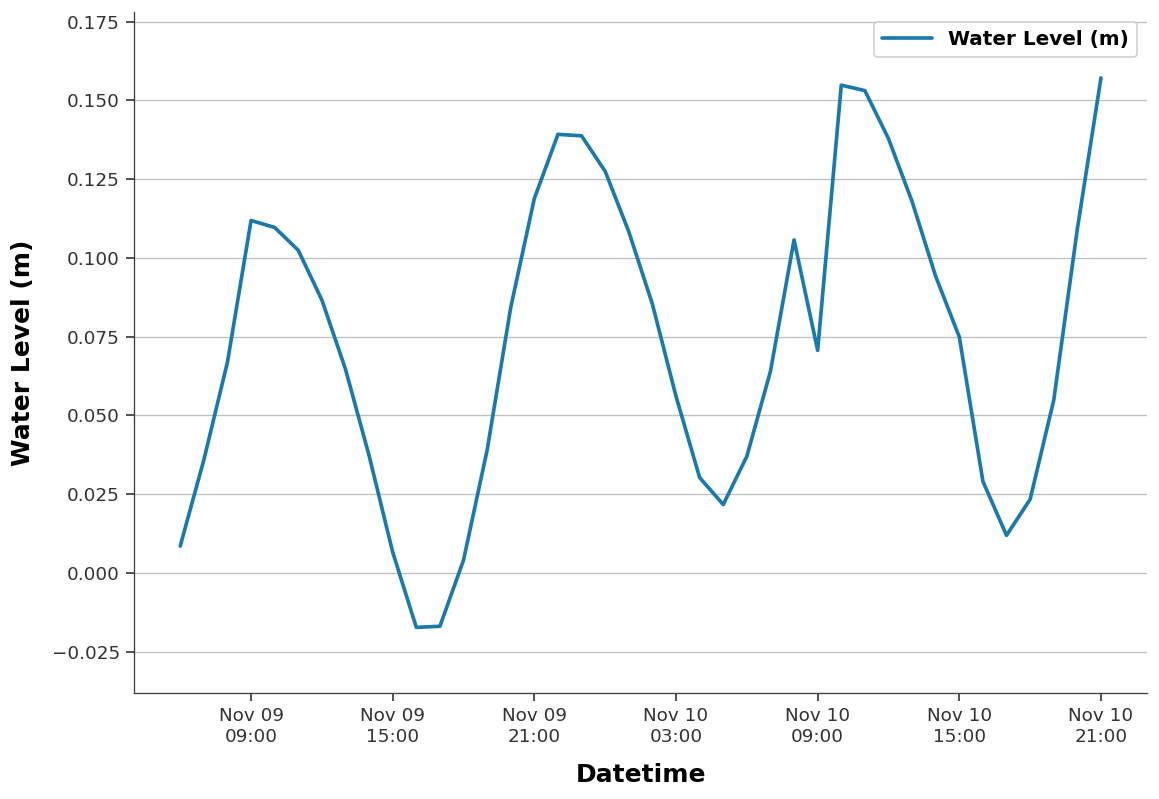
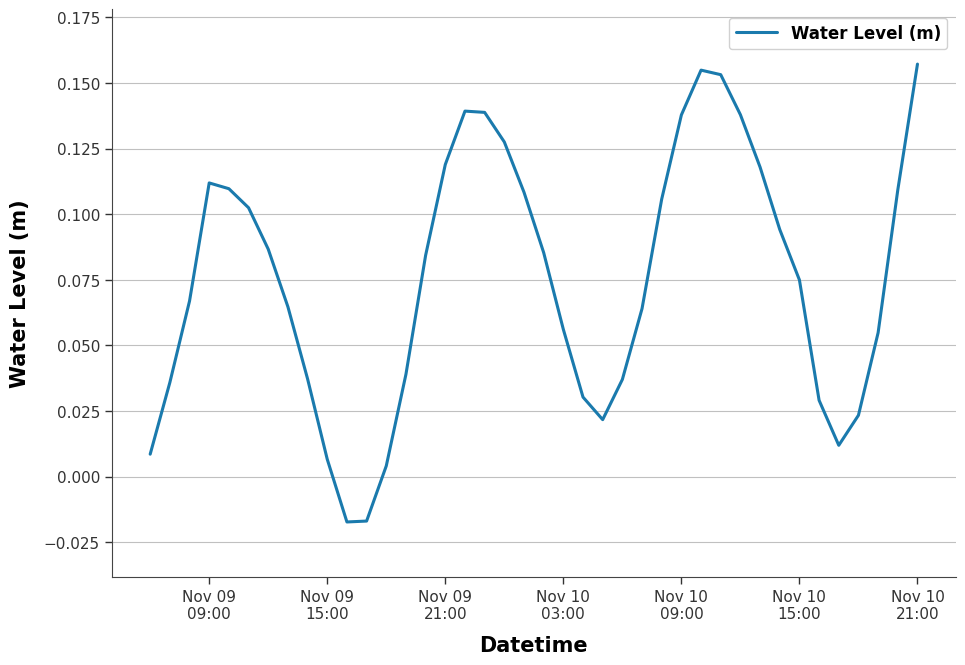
Nov 10 09:00: 0.071 -> 0.138
